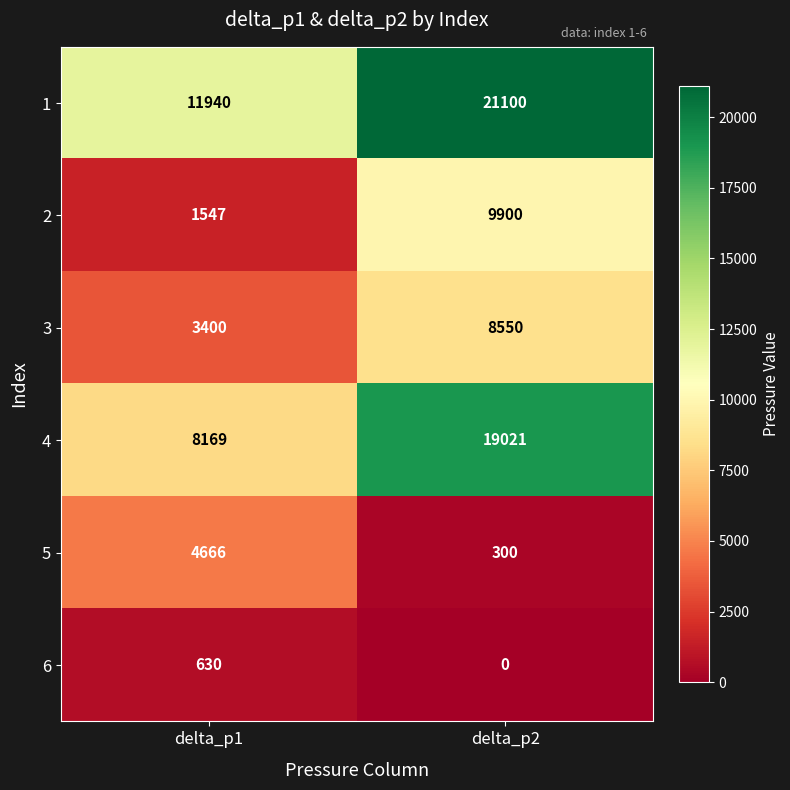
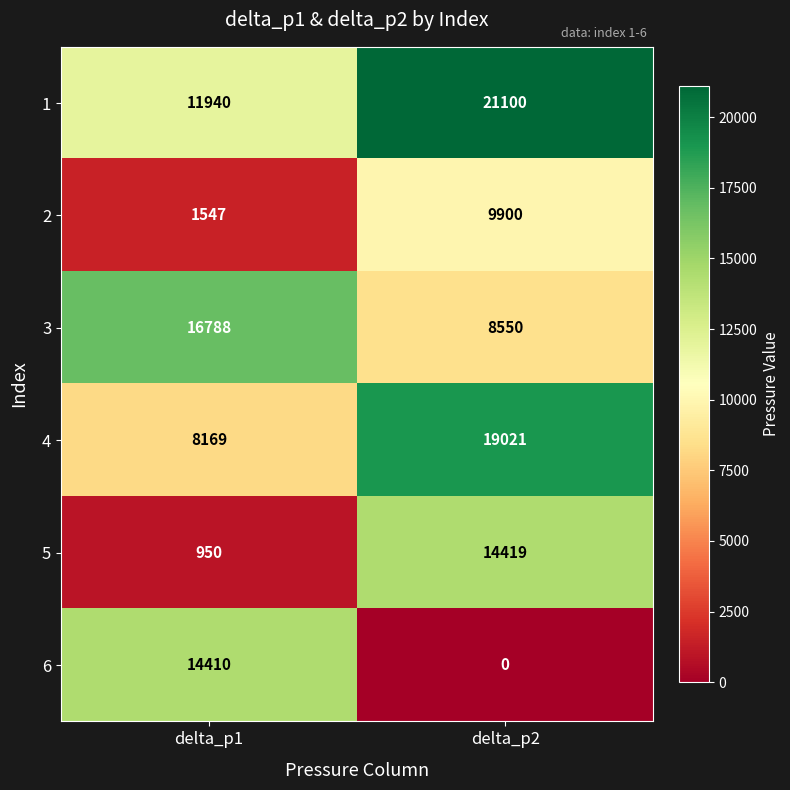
3, delta_p1: 3400 -> 16788
5, delta_p1: 4666 -> 950
5, delta_p2: 300 -> 14419
6, delta_p1: 630 -> 14410
